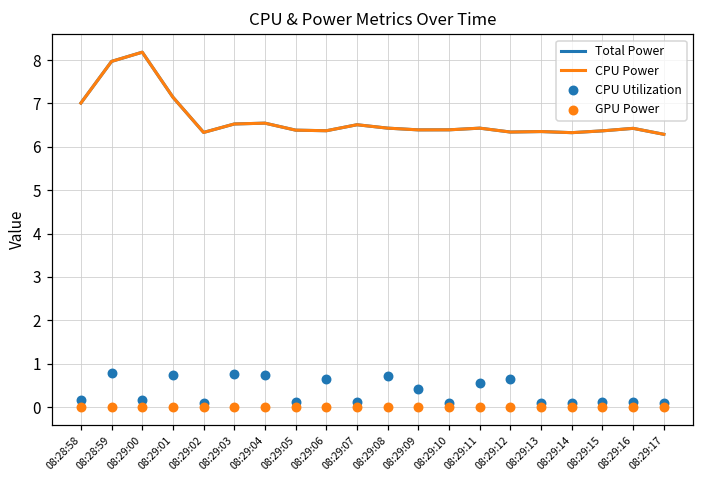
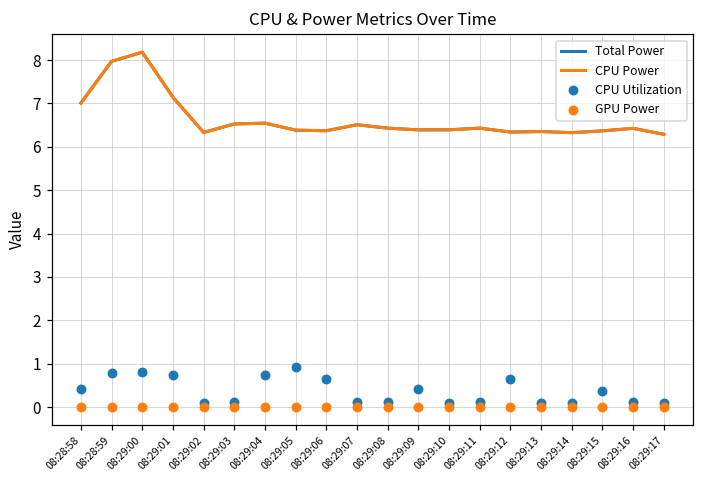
CPU Utilization, 08:28:58: 0.2 -> 0.4
CPU Utilization, 08:29:00: 0.2 -> 0.8
CPU Utilization, 08:29:03: 0.8 -> 0.1
CPU Utilization, 08:29:05: 0.1 -> 0.9
CPU Utilization, 08:29:08: 0.7 -> 0.1
CPU Utilization, 08:29:11: 0.5 -> 0.1
CPU Utilization, 08:29:15: 0.1 -> 0.4
